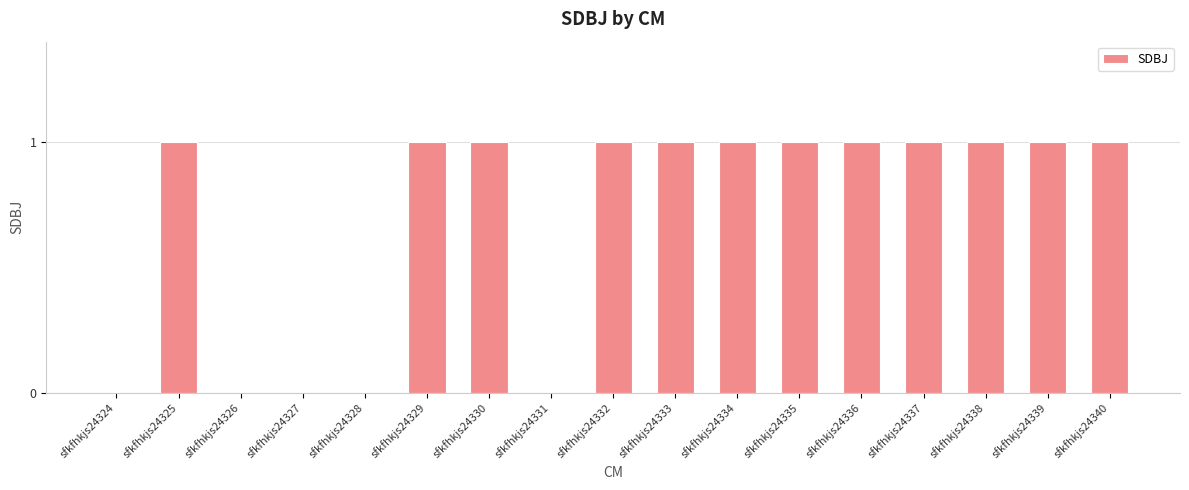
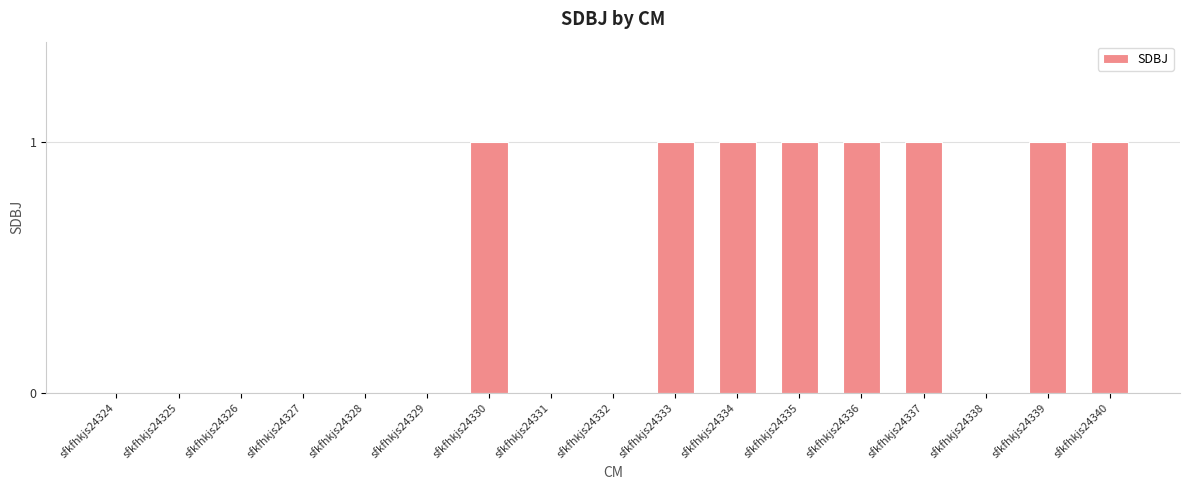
sfkfhkjs24325: 1 -> 0
sfkfhkjs24329: 1 -> 0
sfkfhkjs24332: 1 -> 0
sfkfhkjs24338: 1 -> 0
